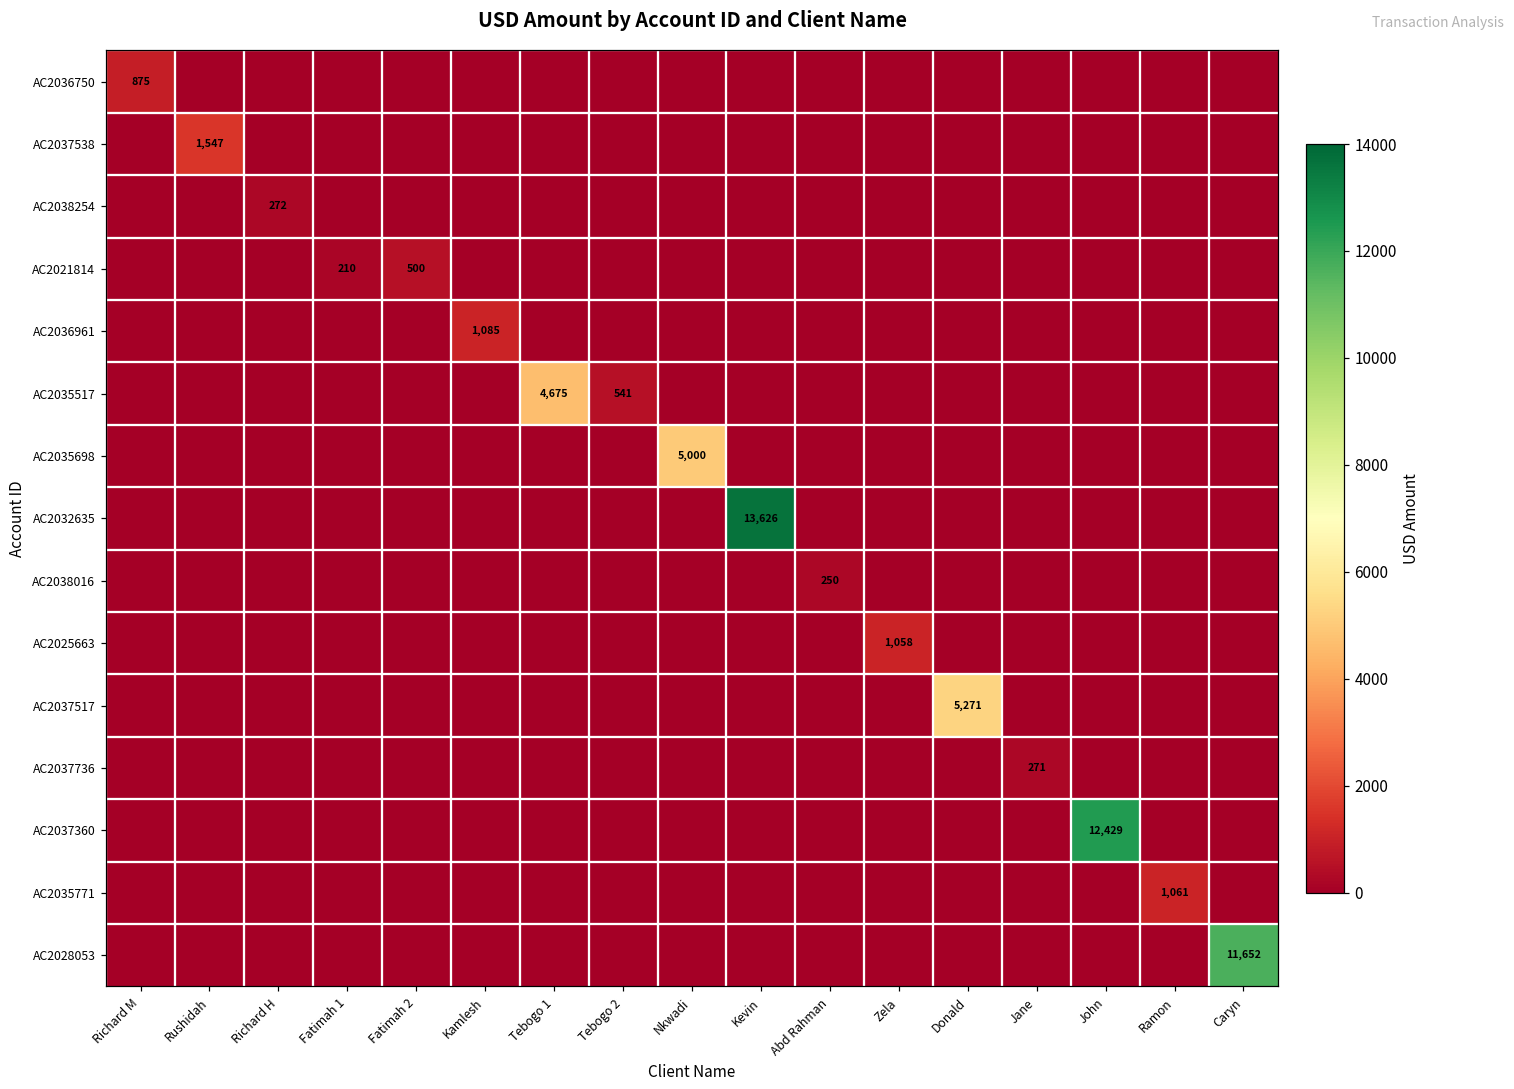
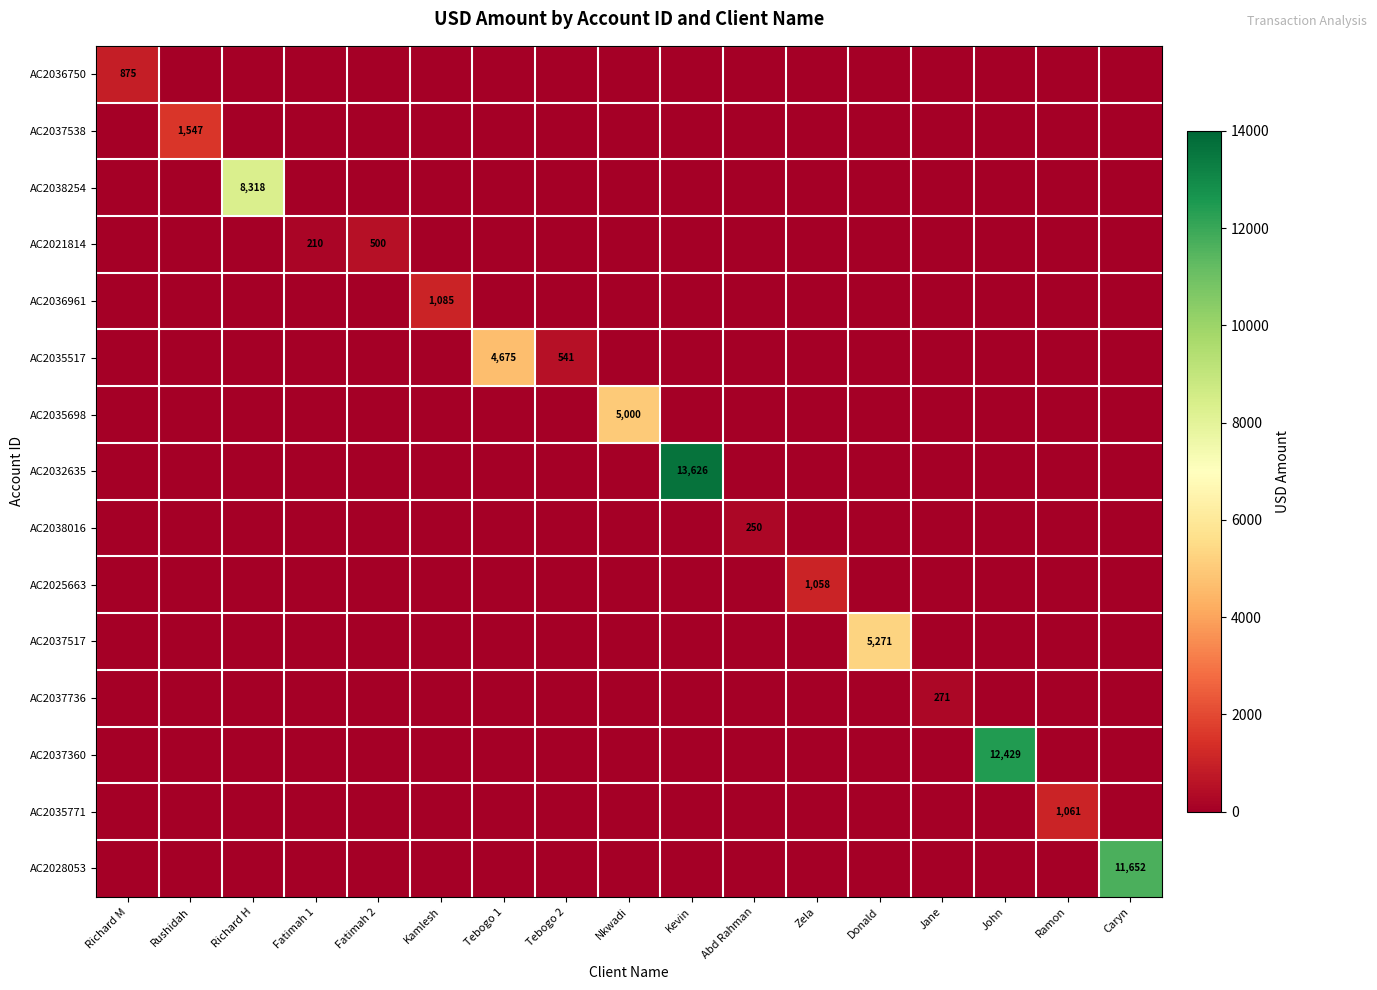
AC2038254, Richard H: 272 -> 8,318
